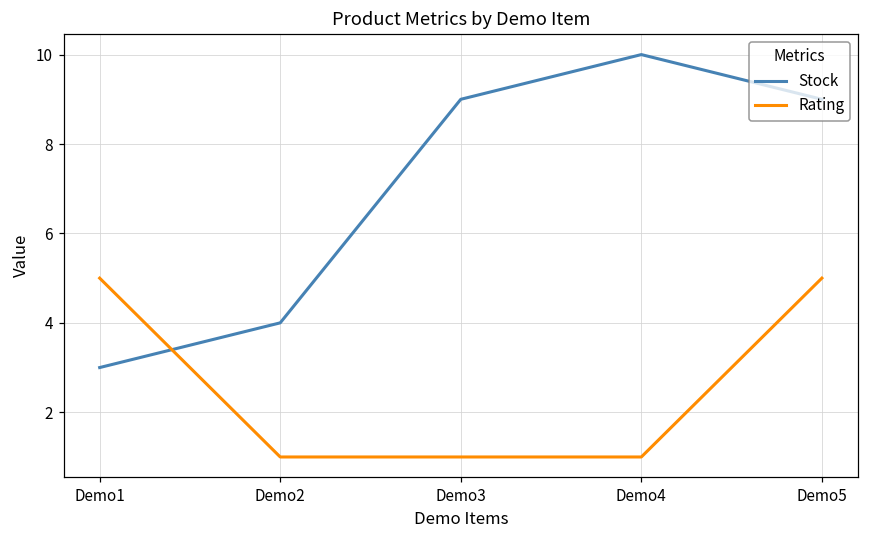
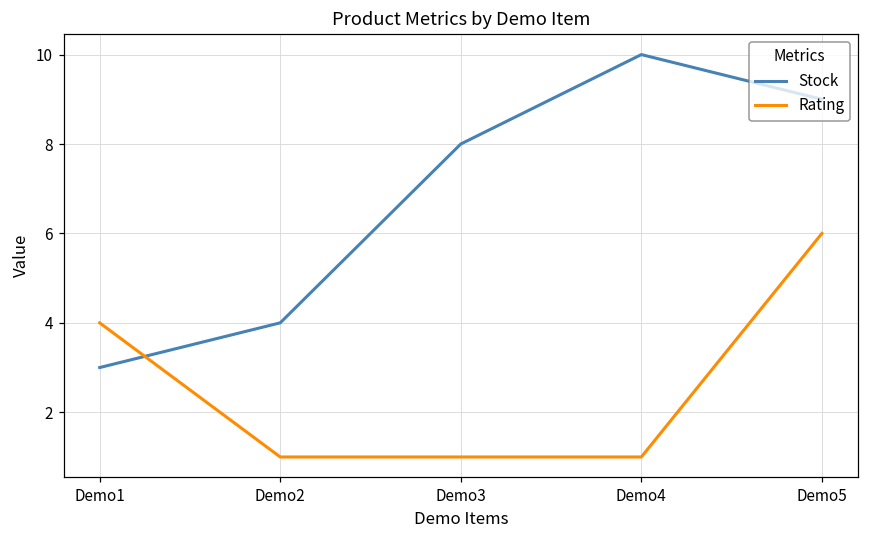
Rating, Demo1: 5 -> 4
Stock, Demo3: 9 -> 8
Rating, Demo5: 5 -> 6
